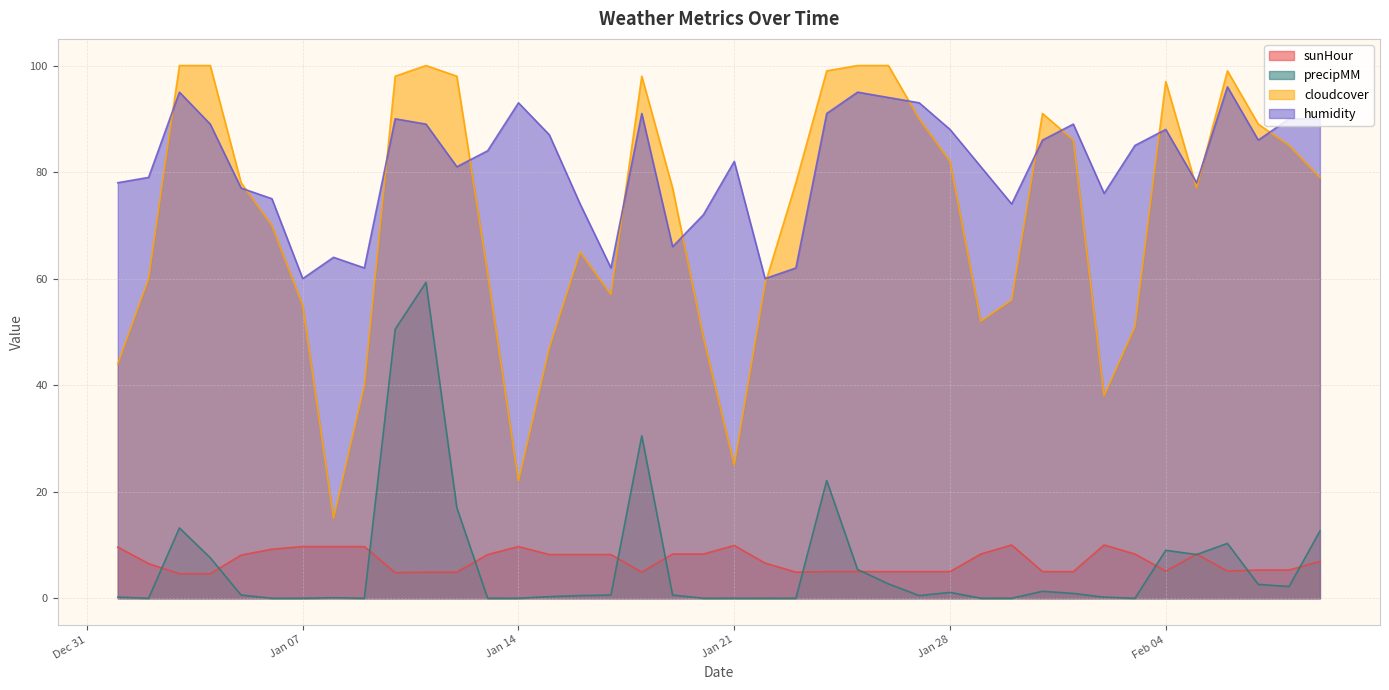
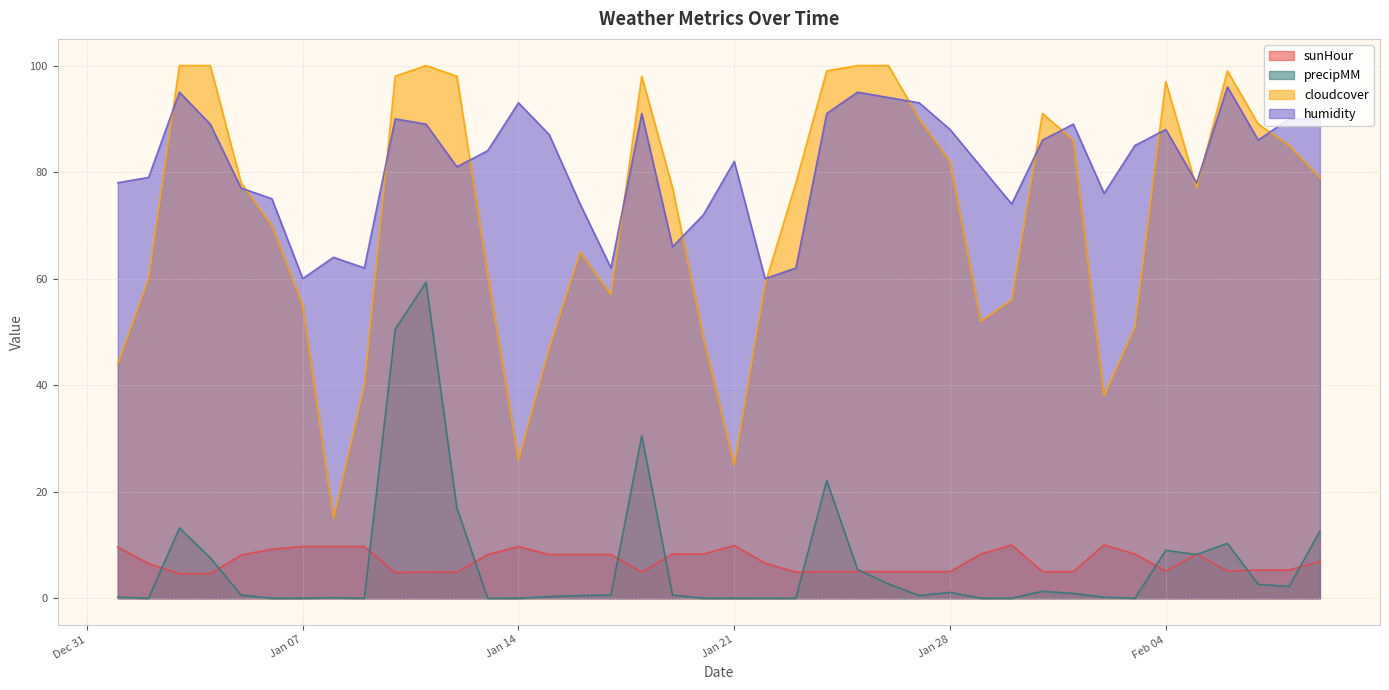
cloudcover, Jan 14: 22 -> 26
